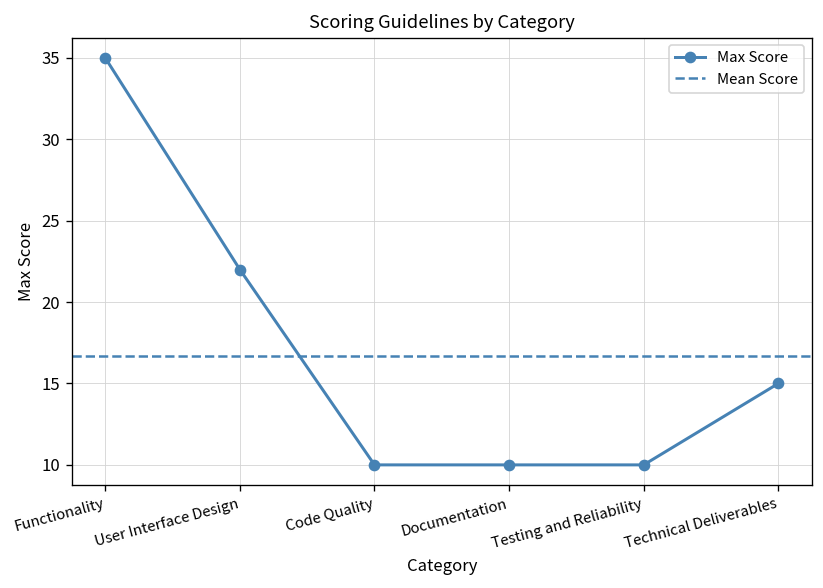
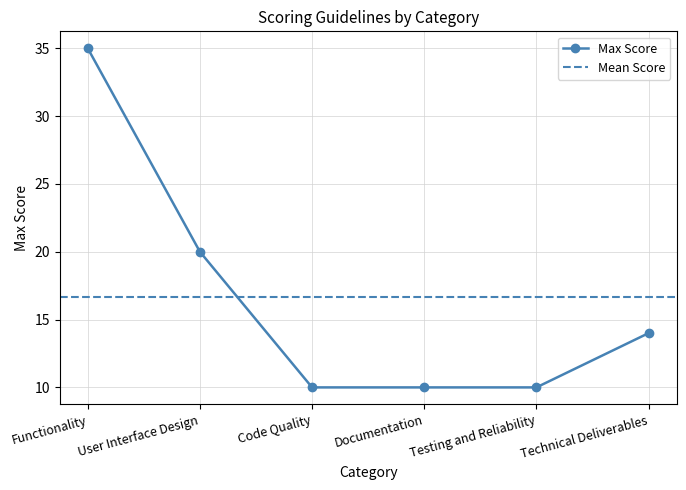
User Interface Design: 22 -> 20
Technical Deliverables: 15 -> 14
